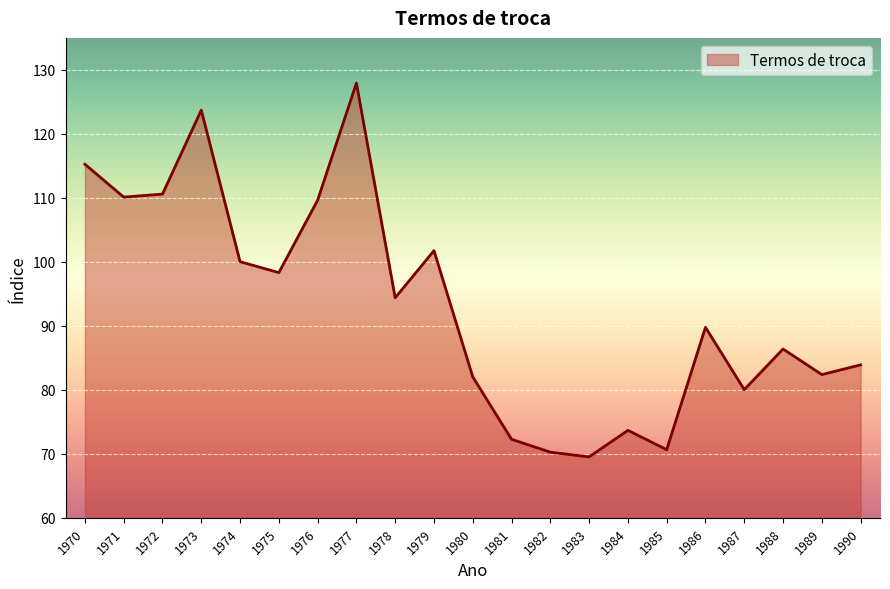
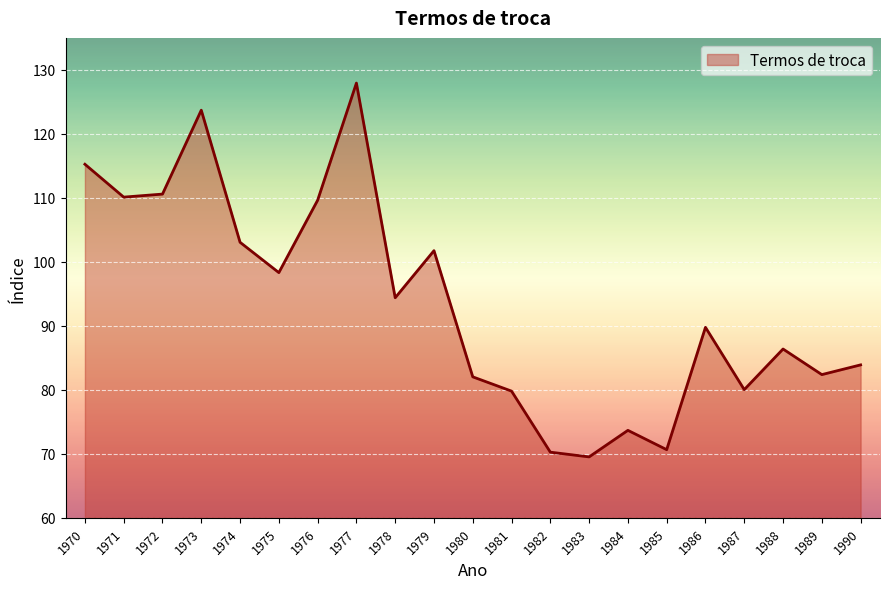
1974: 100 -> 103
1981: 72 -> 80
